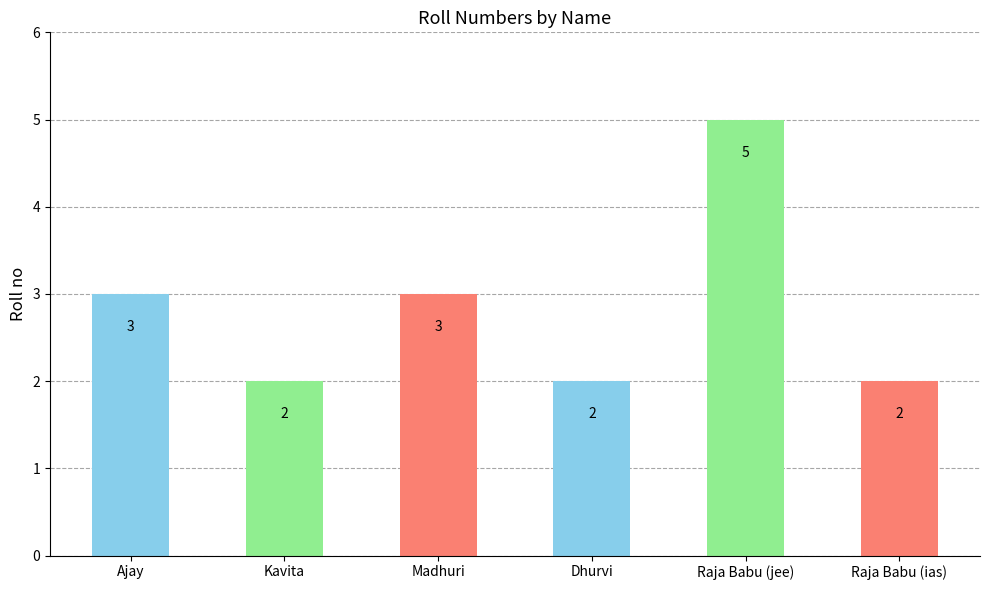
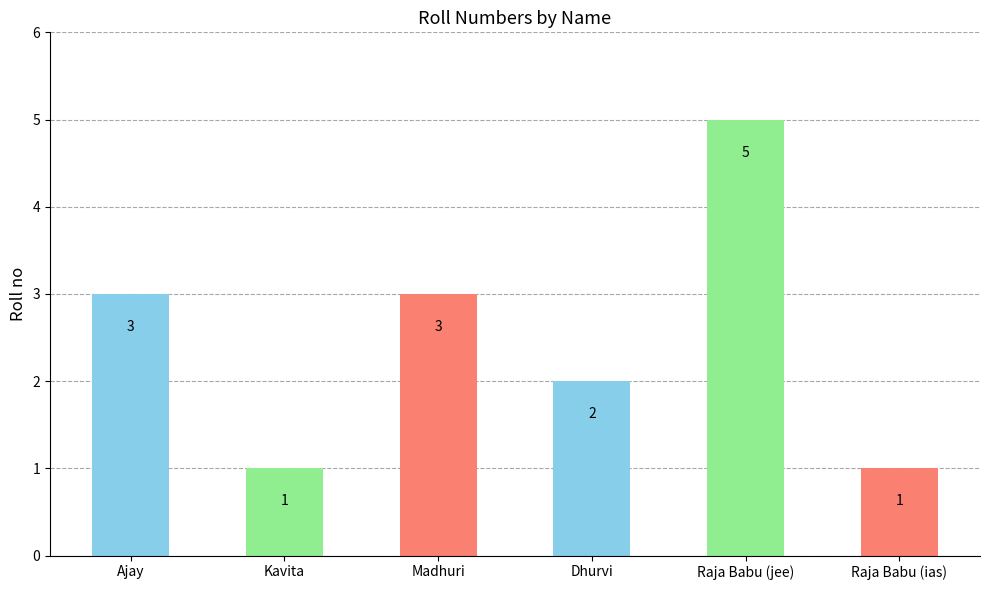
Kavita: 2 -> 1
Raja Babu (ias): 2 -> 1
